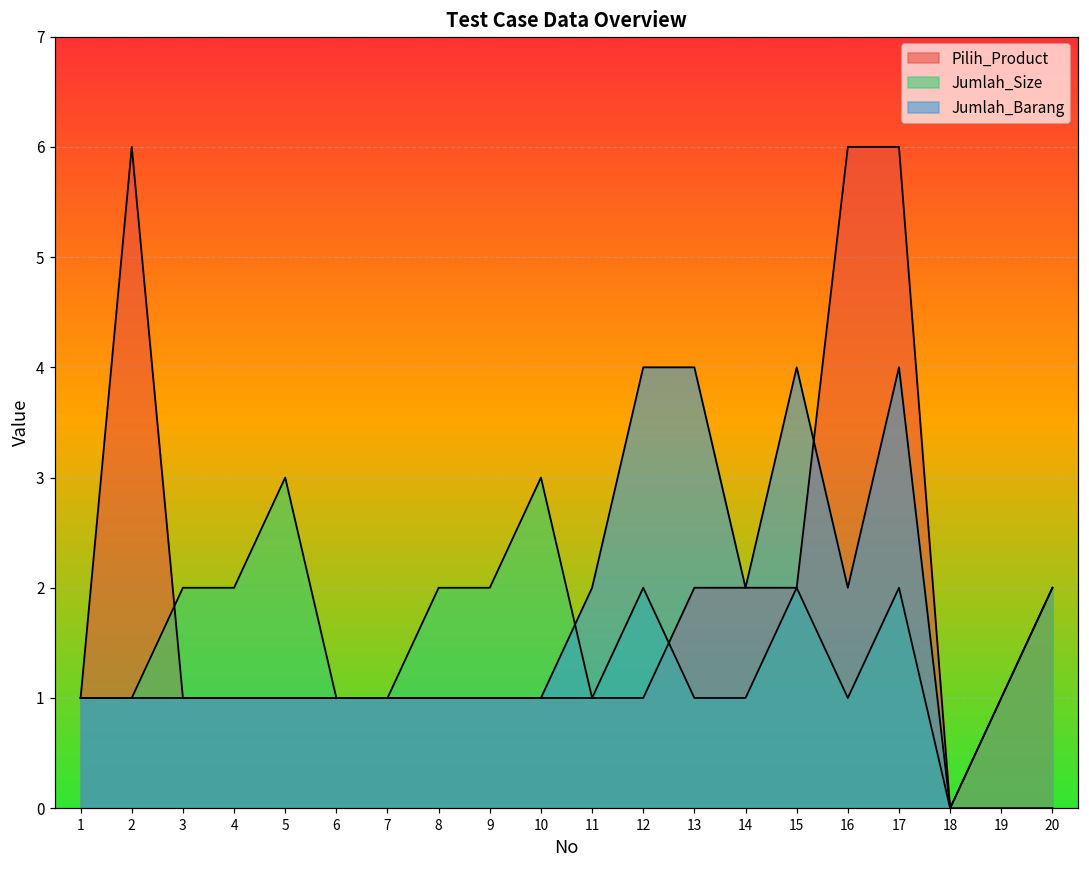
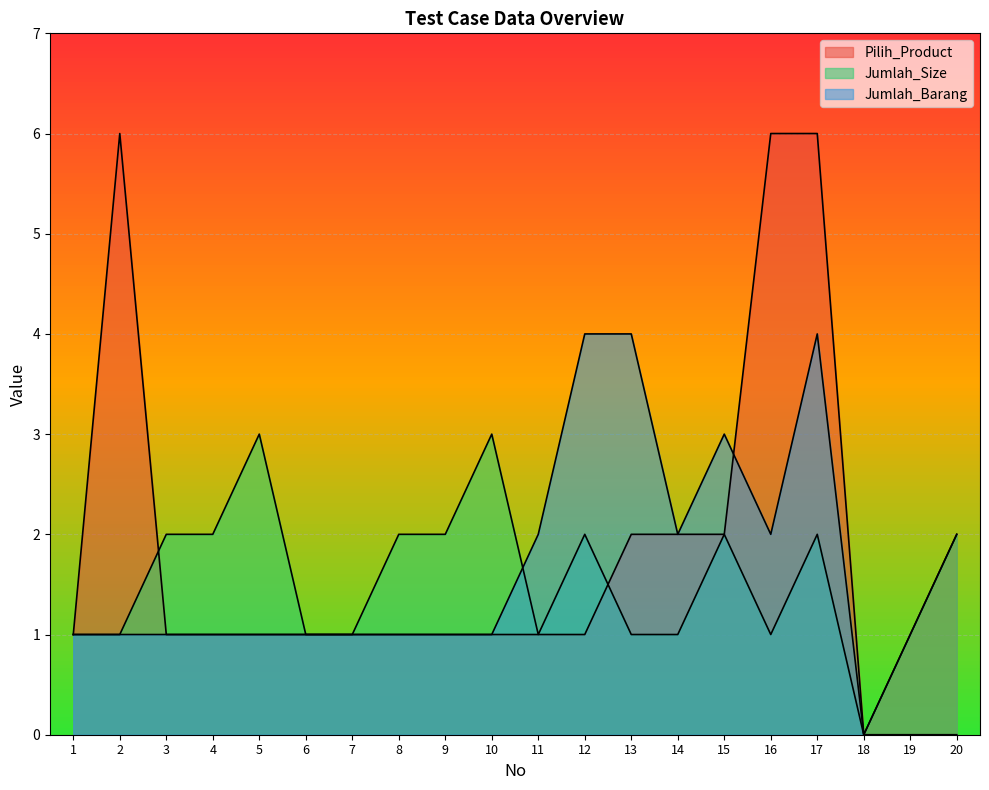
Jumlah_Barang, 15: 4 -> 3
